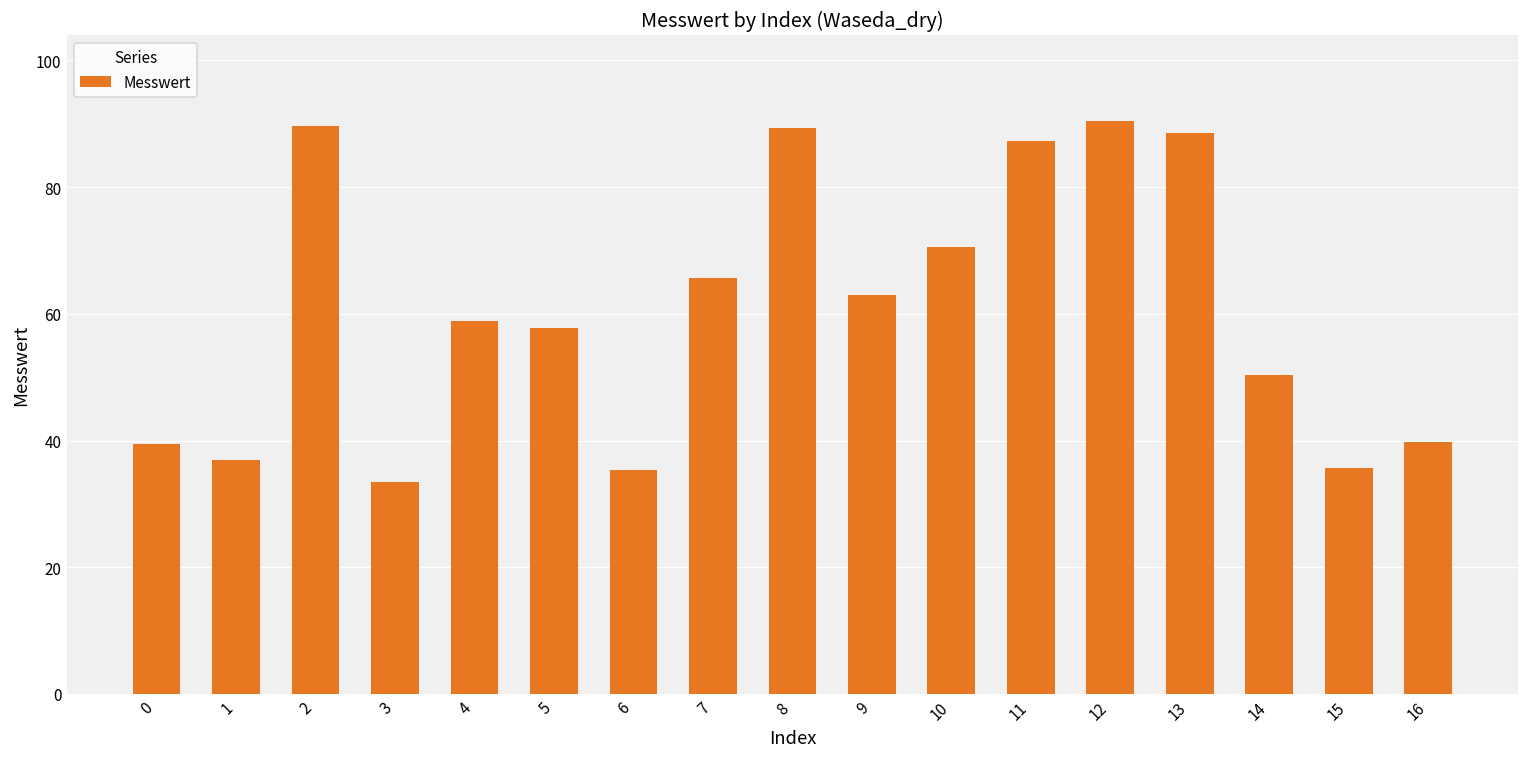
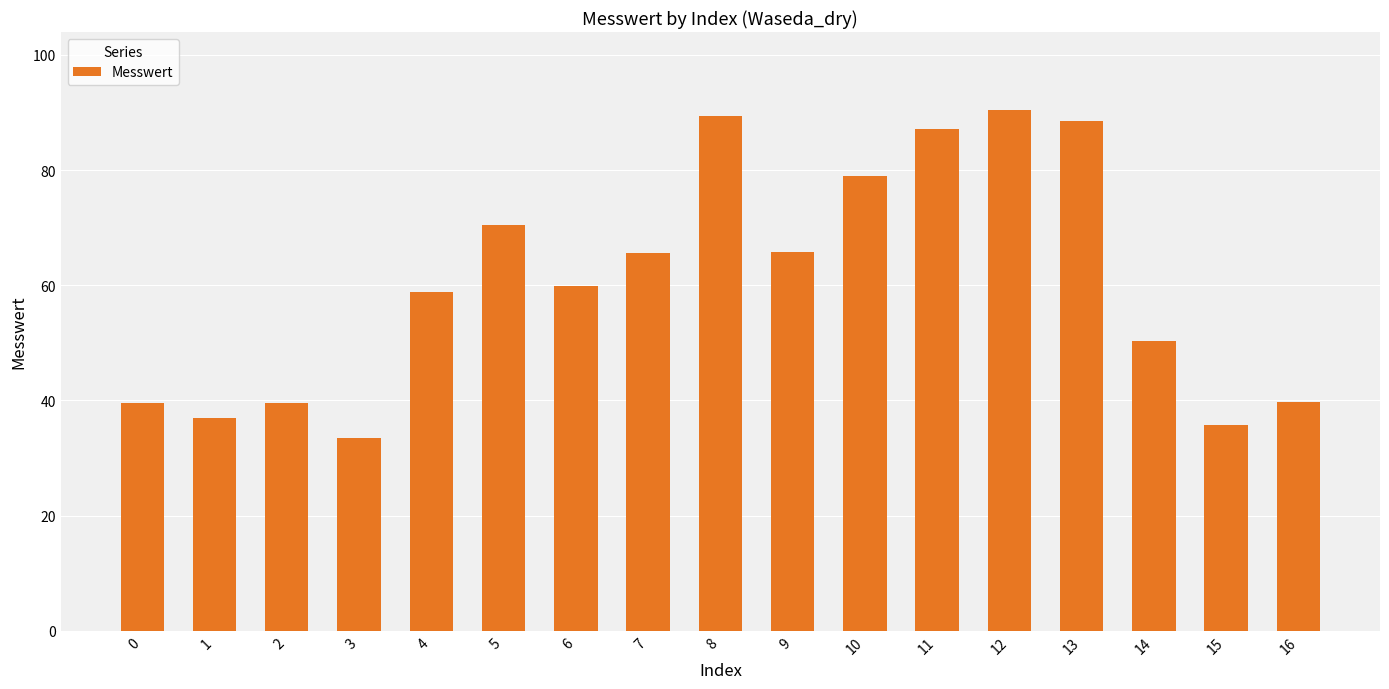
2: 90 -> 40
5: 58 -> 70
6: 35 -> 60
9: 63 -> 66
10: 71 -> 79
